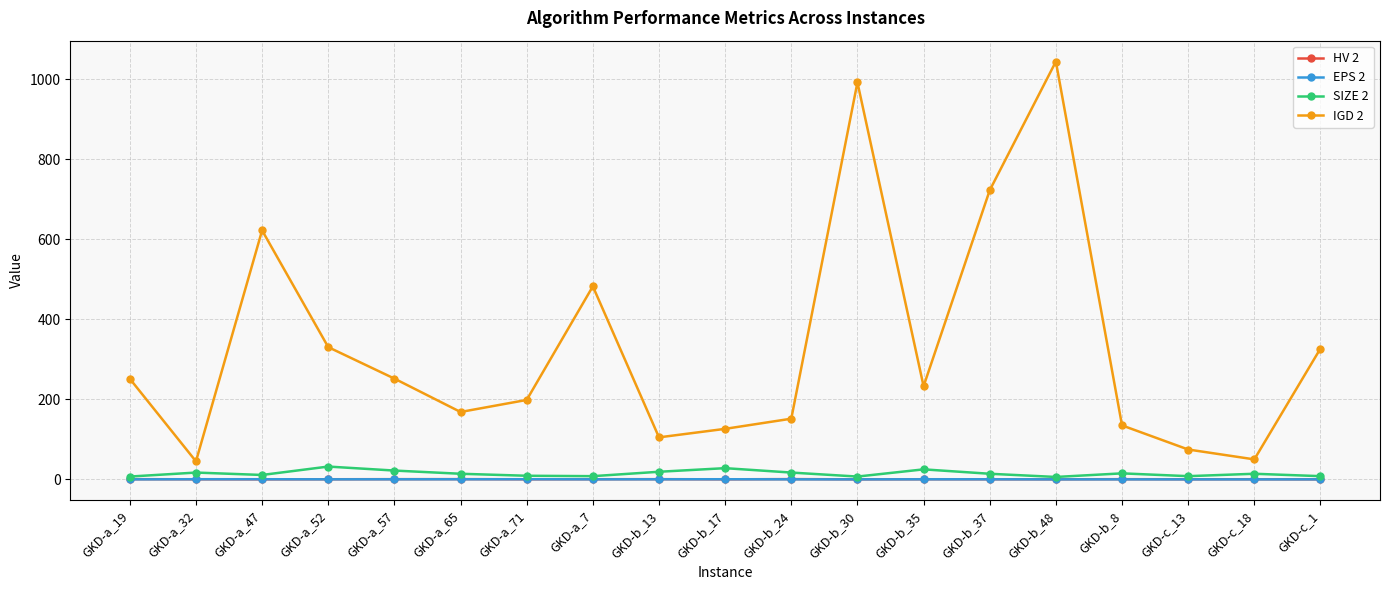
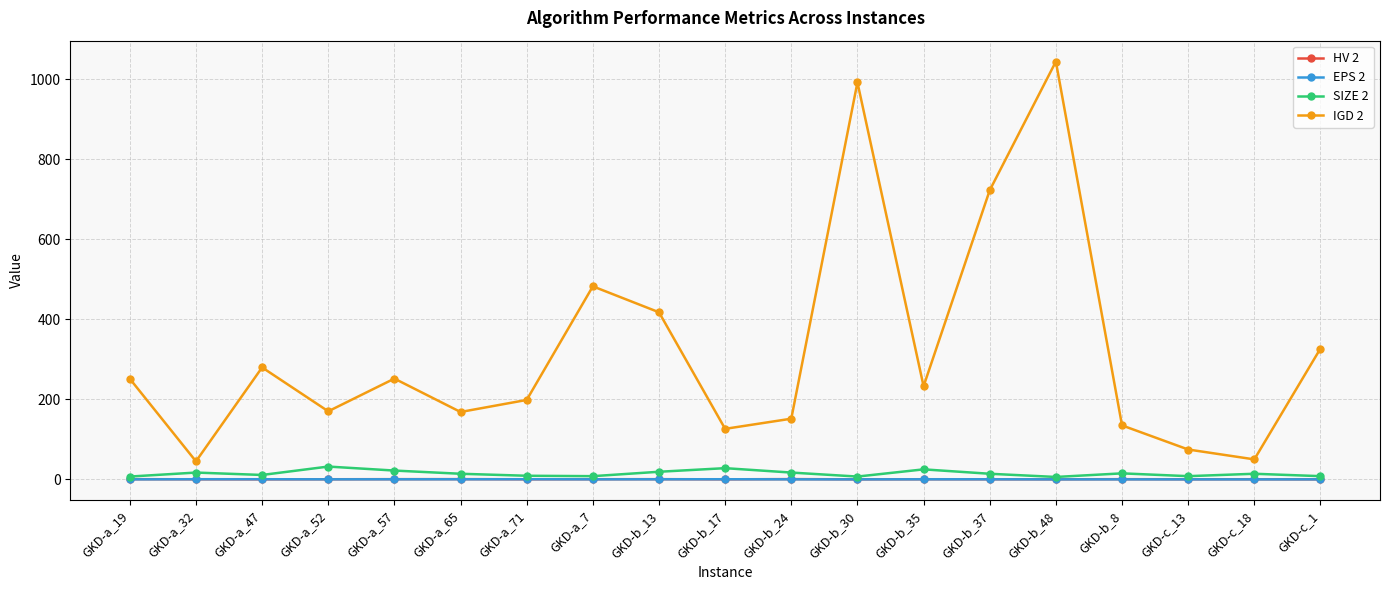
IGD 2, GKD-a_47: 620 -> 280
IGD 2, GKD-a_52: 330 -> 170
IGD 2, GKD-b_13: 110 -> 420
